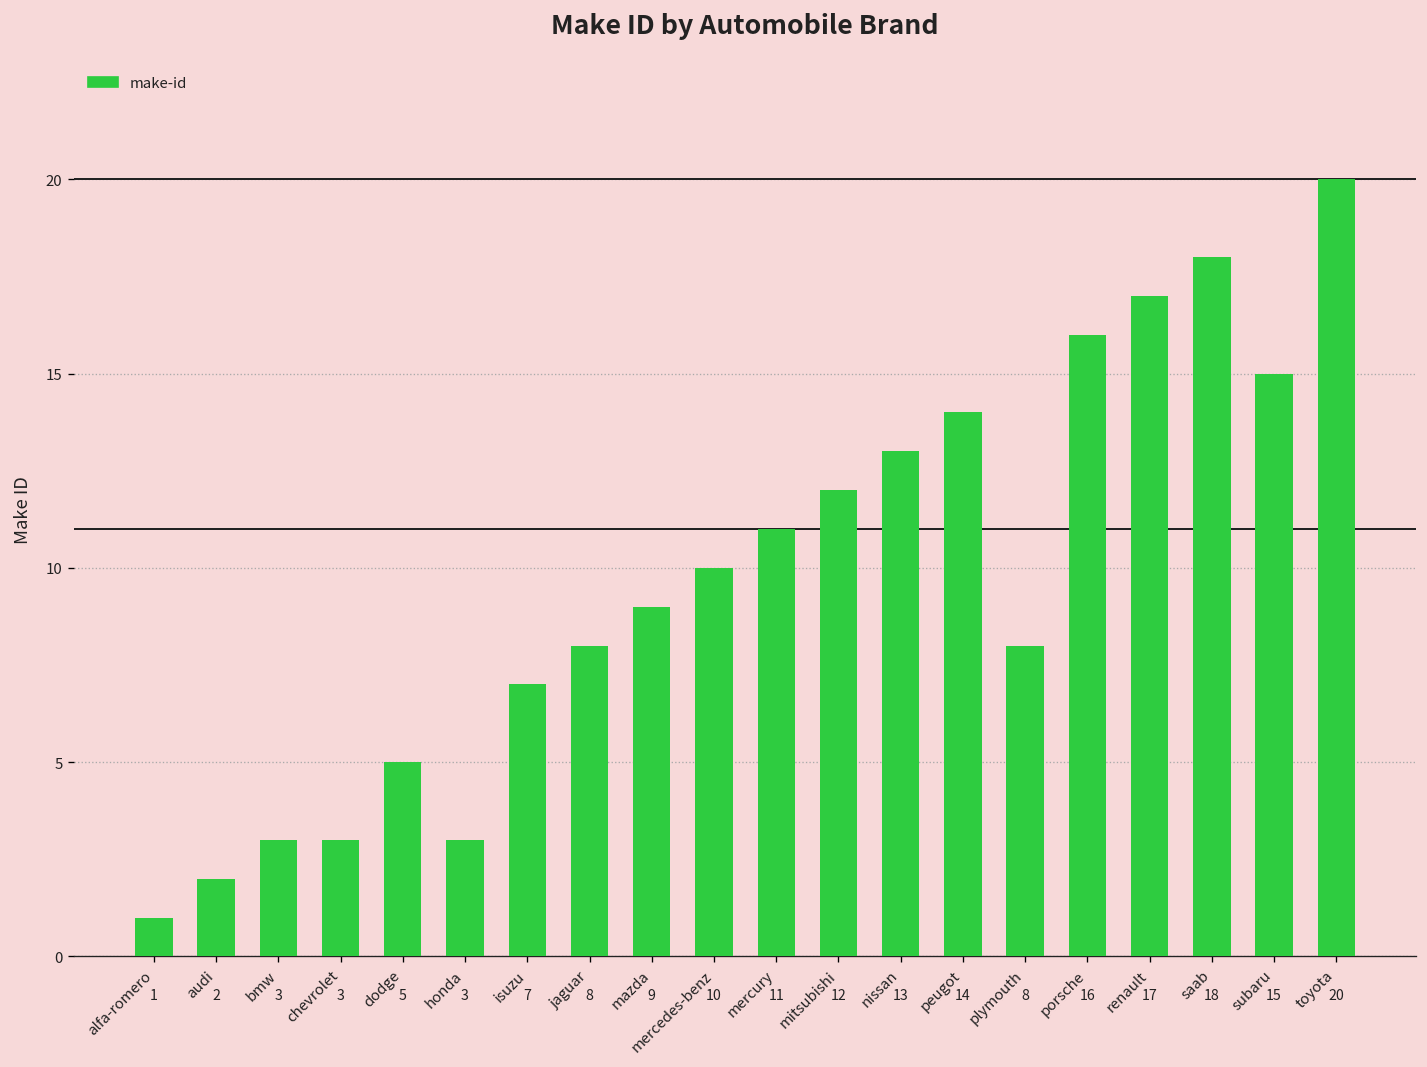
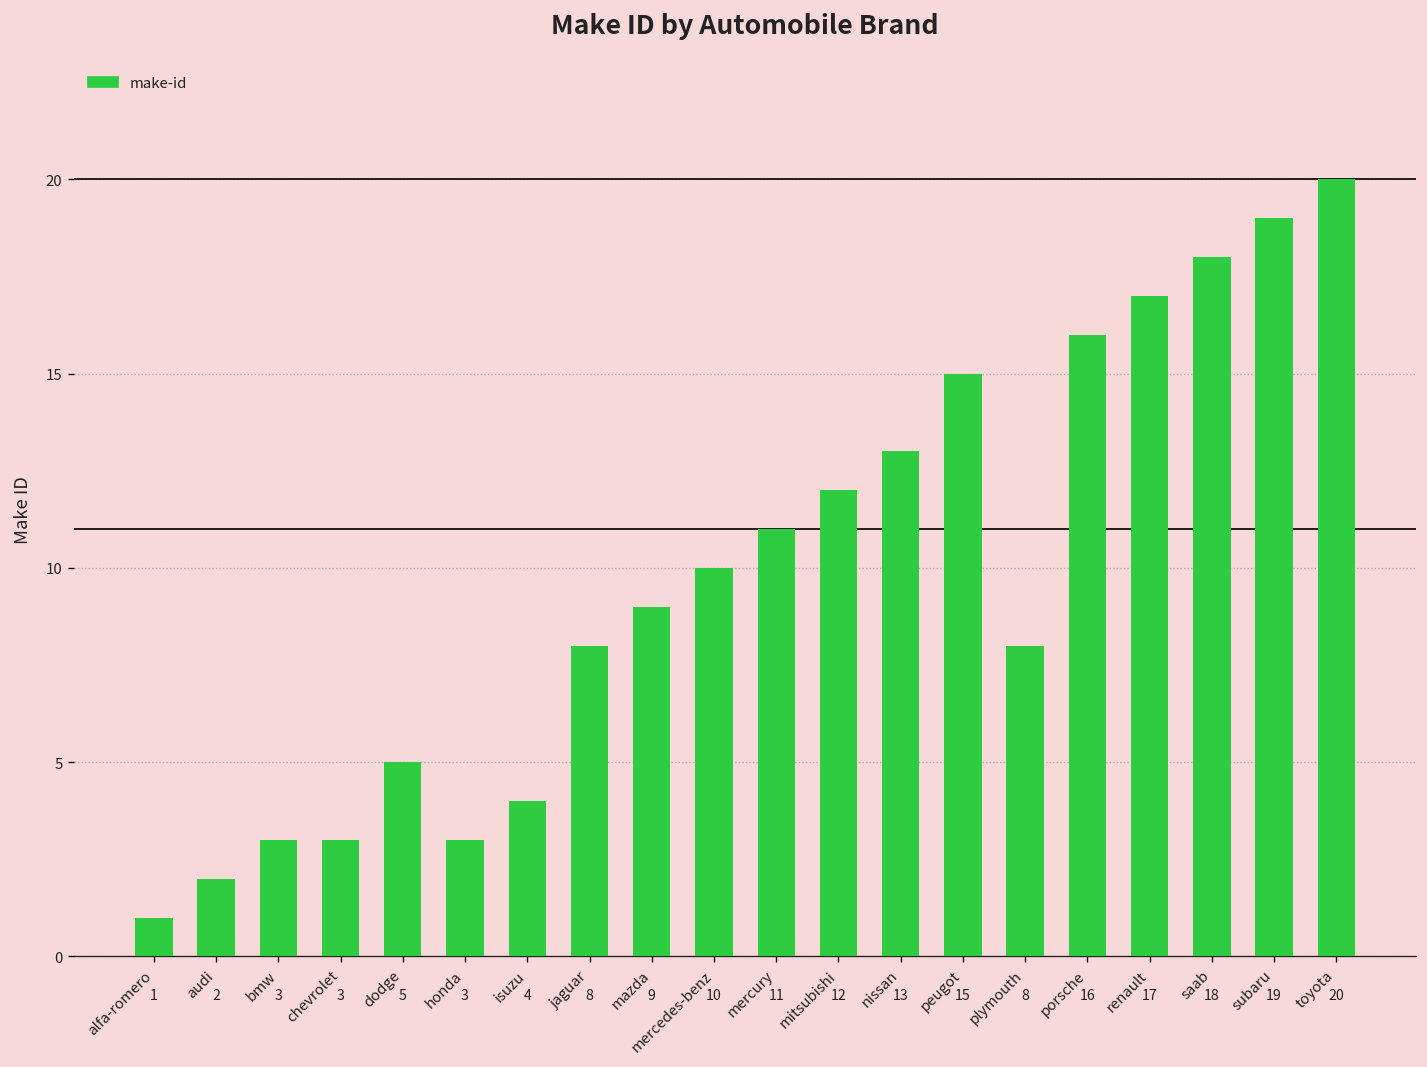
isuzu: 7 -> 4
peugot: 14 -> 15
subaru: 15 -> 19
